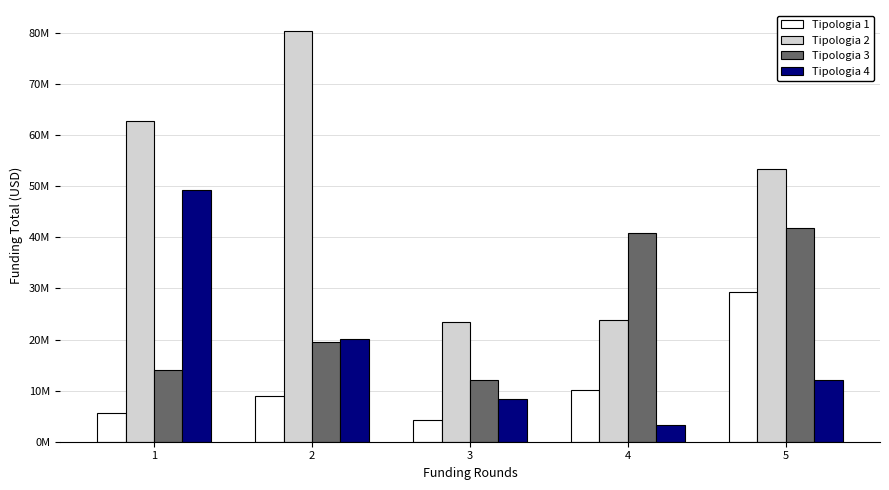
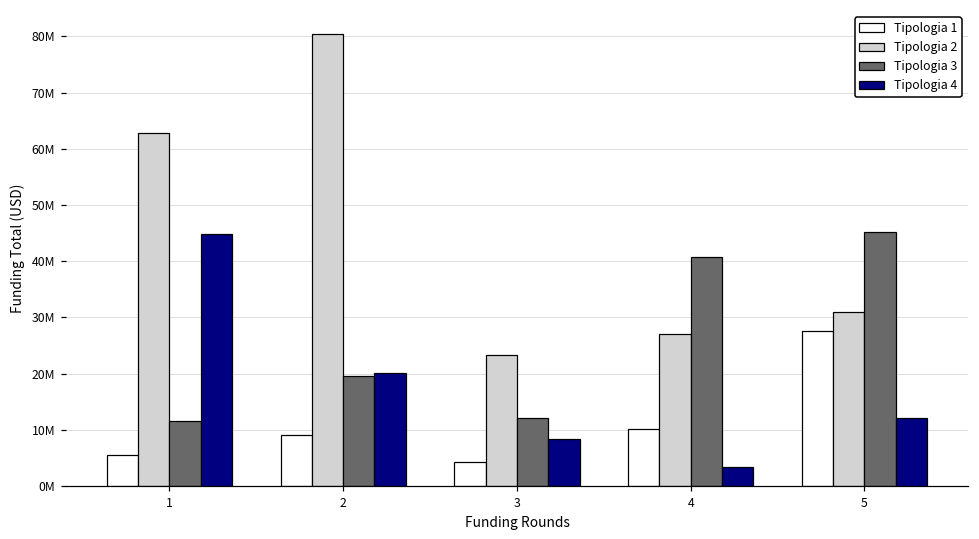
Tipologia 3, 1: 14000000 -> 12000000
Tipologia 4, 1: 49000000 -> 45000000
Tipologia 2, 4: 24000000 -> 27000000
Tipologia 1, 5: 29000000 -> 28000000
Tipologia 2, 5: 53000000 -> 31000000
Tipologia 3, 5: 42000000 -> 45000000
